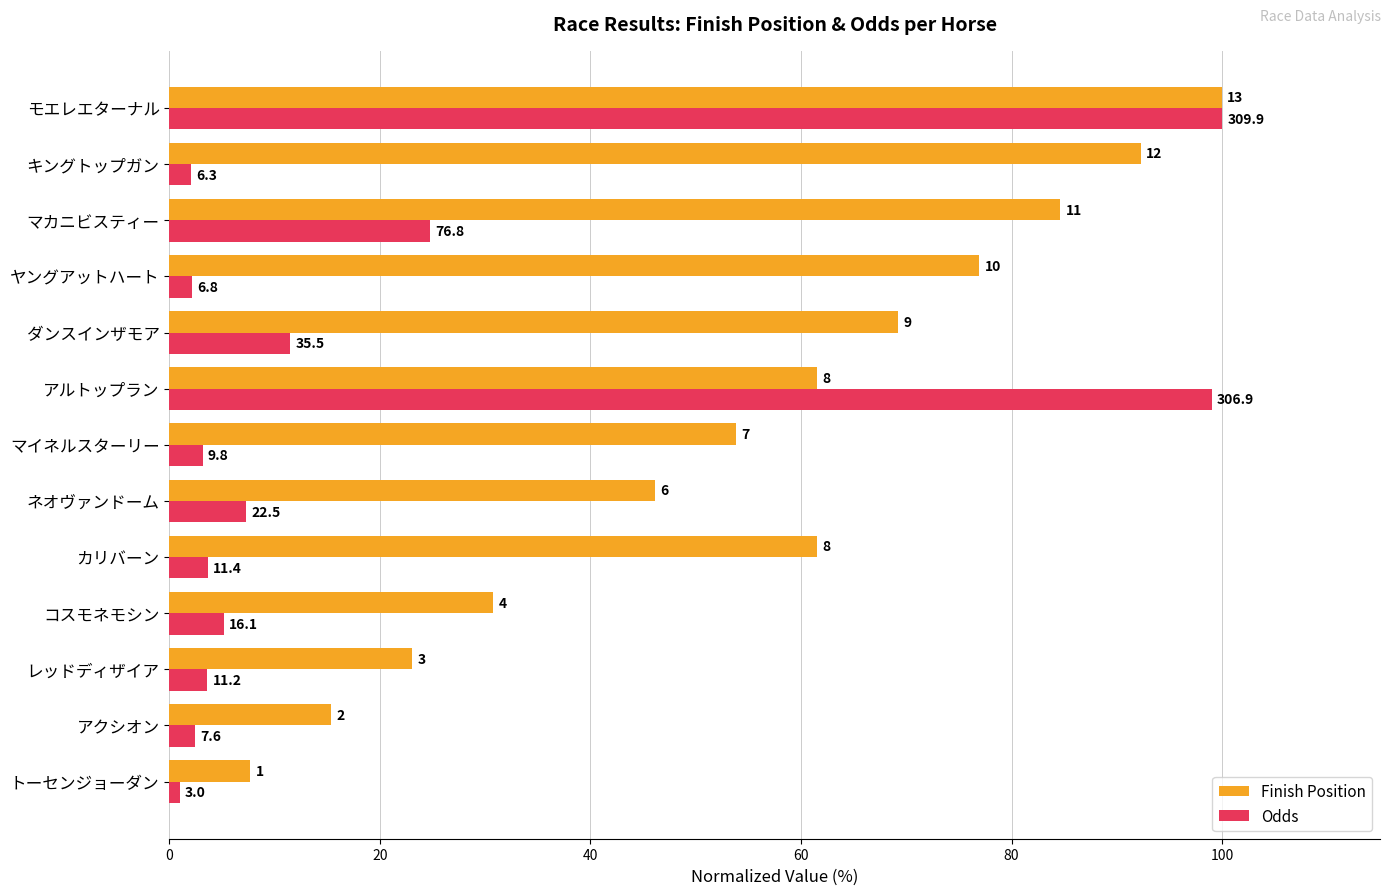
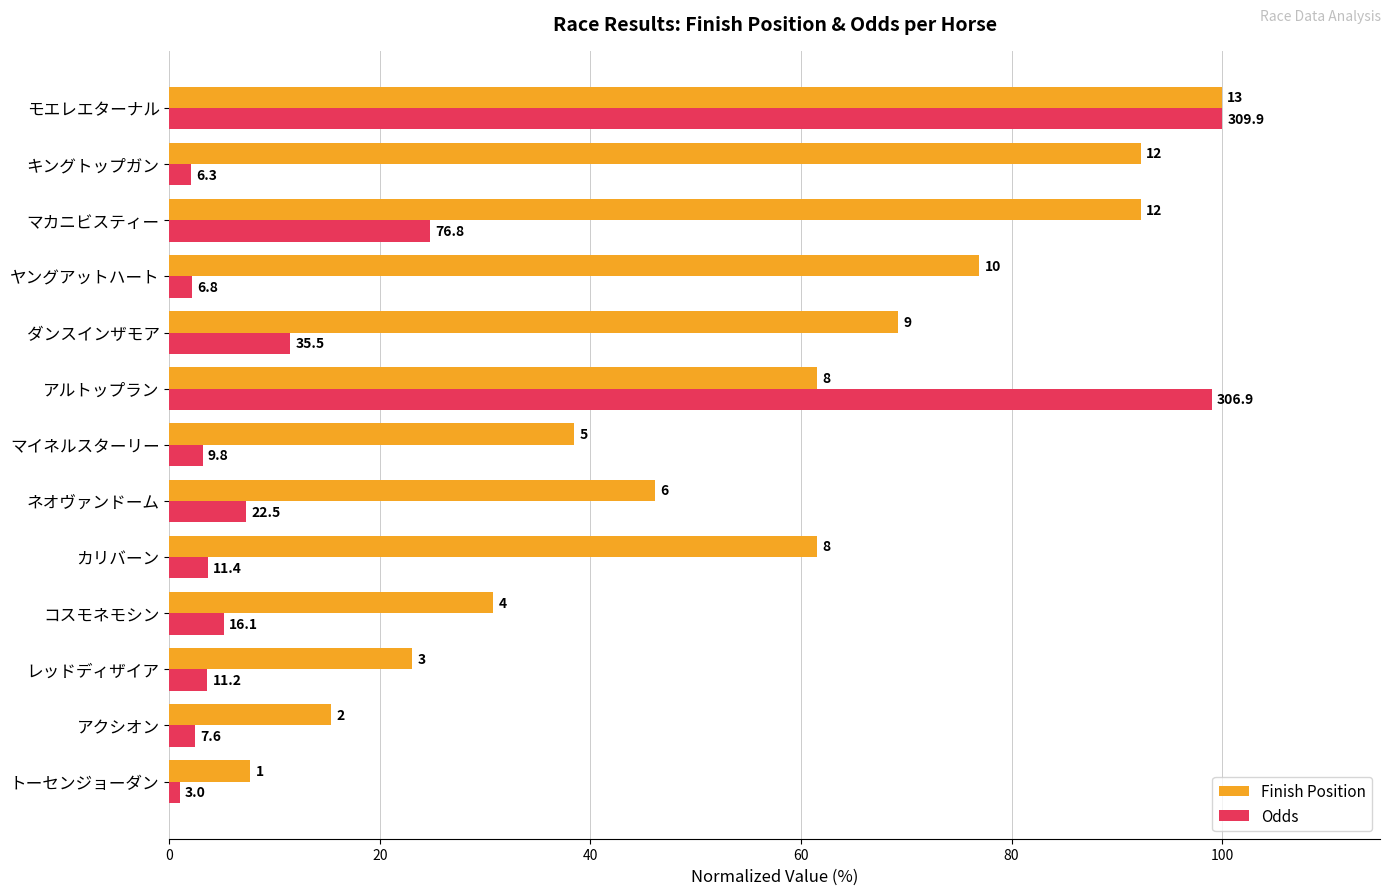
Finish Position, マカニビスティー: 11 -> 12
Finish Position, マイネルスターリー: 7 -> 5
